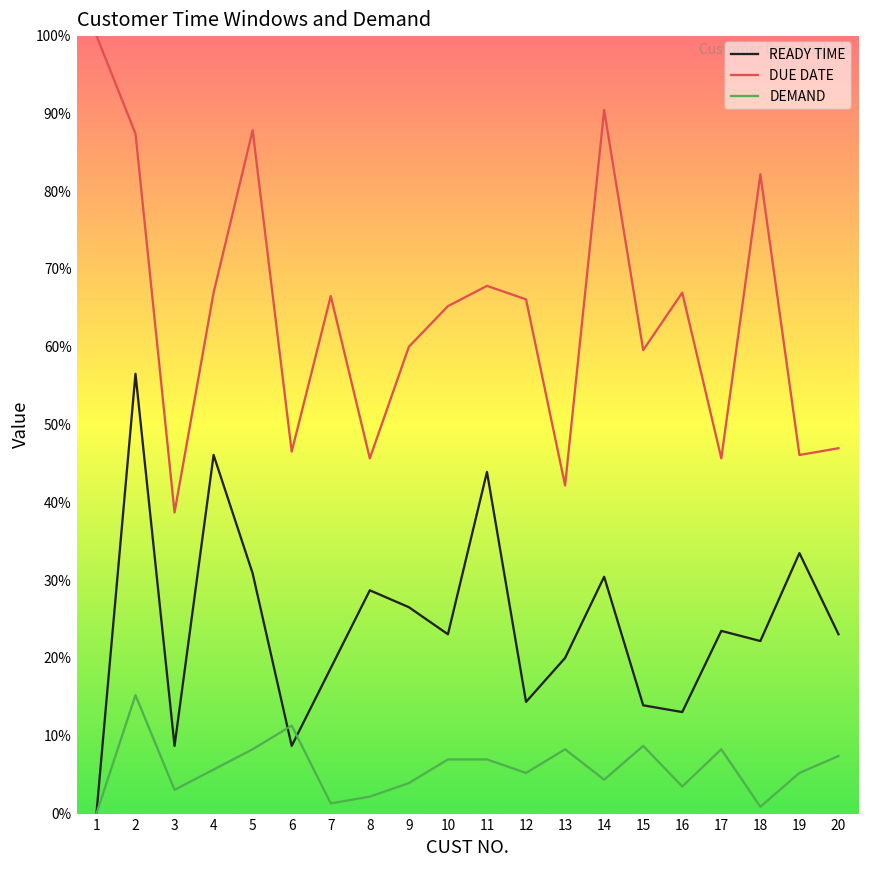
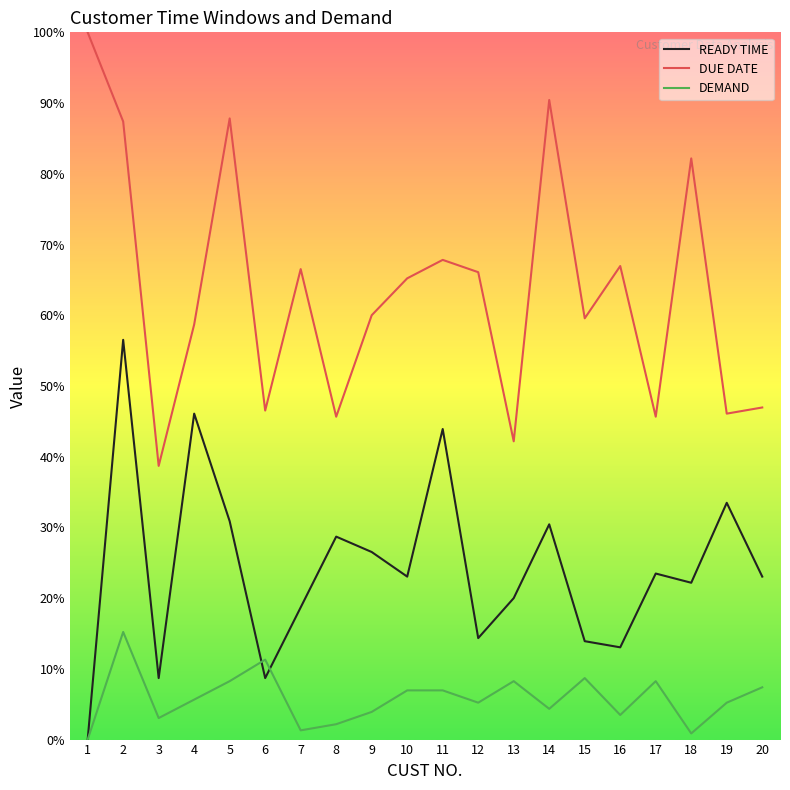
DUE DATE, 4: 67% -> 59%
